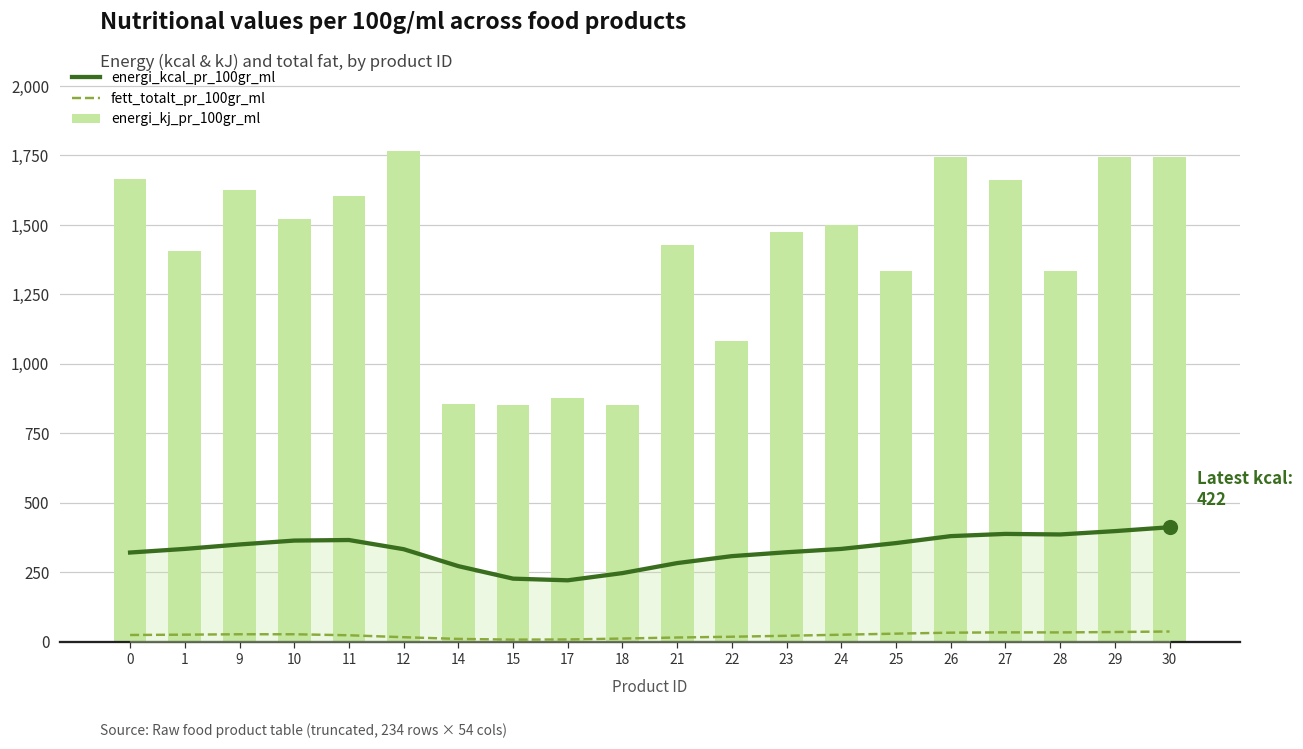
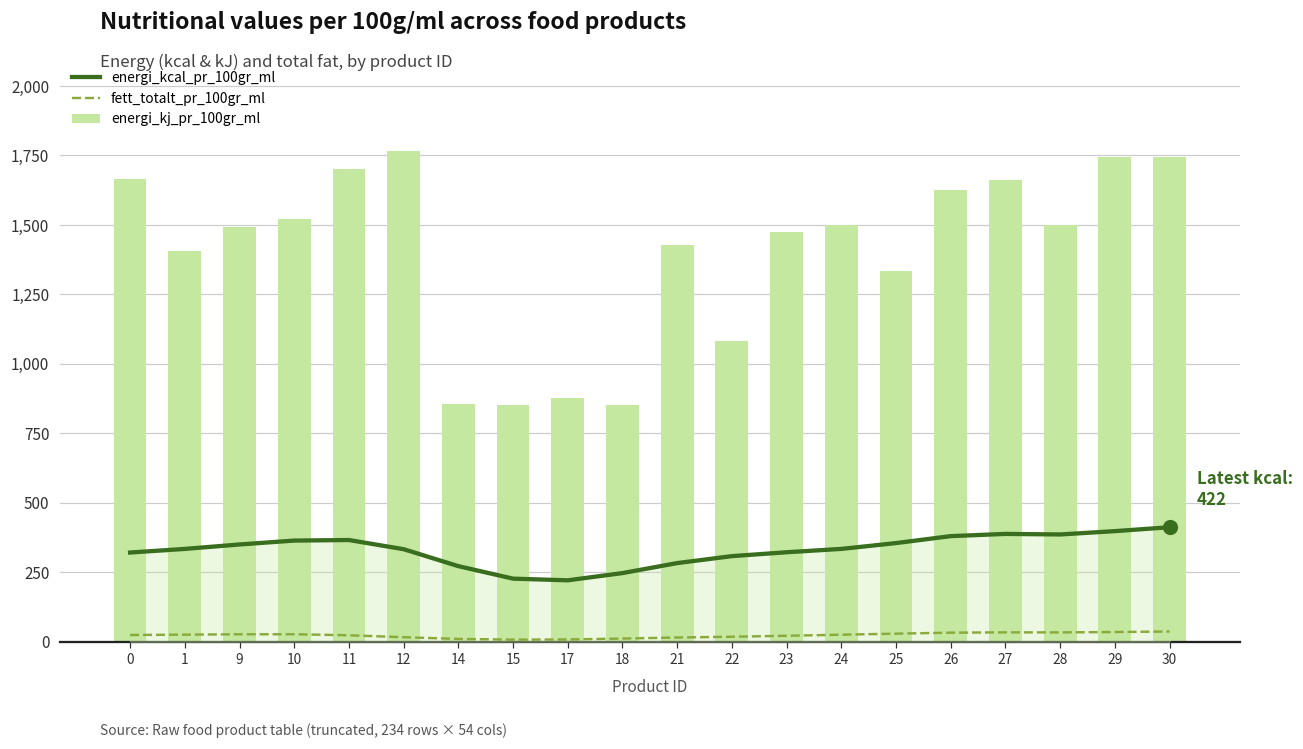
energi_kj_pr_100gr_ml, 9: 1,630 -> 1,490
energi_kj_pr_100gr_ml, 11: 1,600 -> 1,700
energi_kj_pr_100gr_ml, 26: 1,750 -> 1,630
energi_kj_pr_100gr_ml, 28: 1,330 -> 1,500
